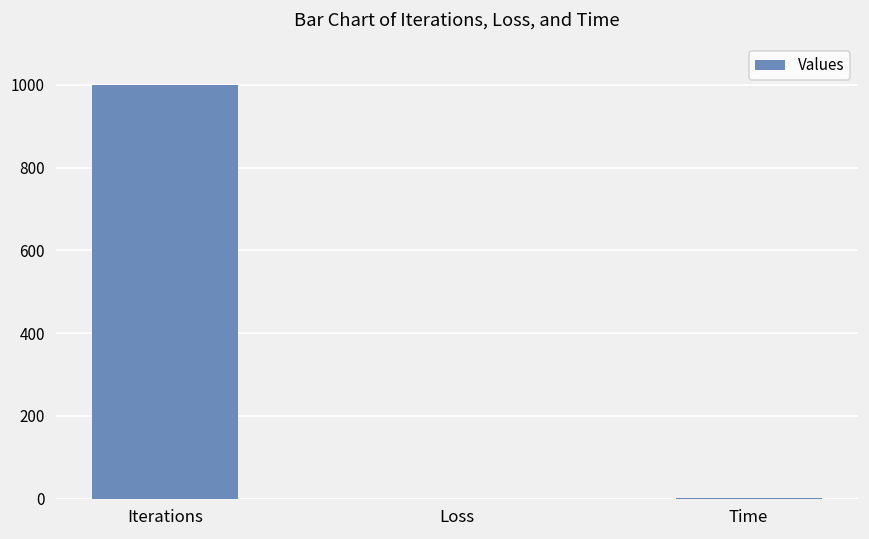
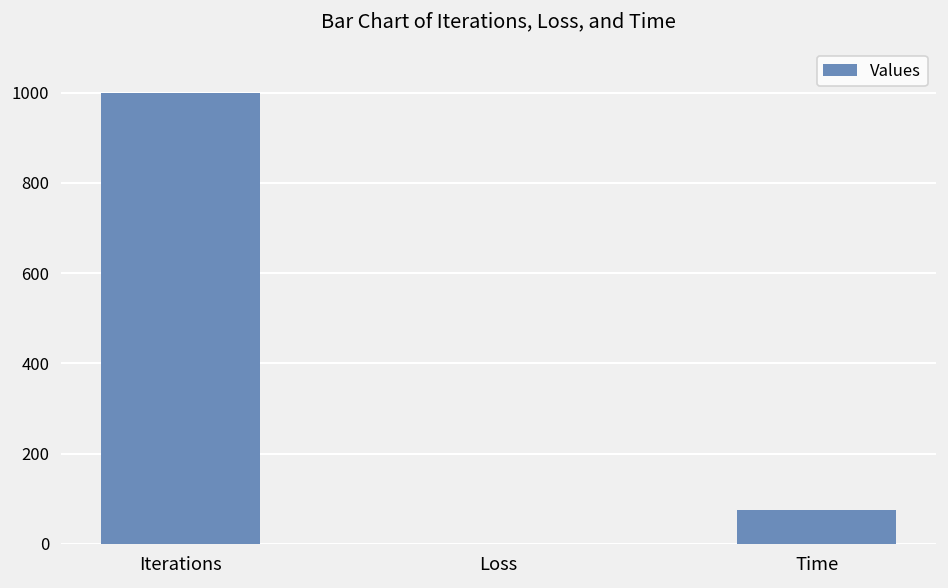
Time: 0 -> 80
